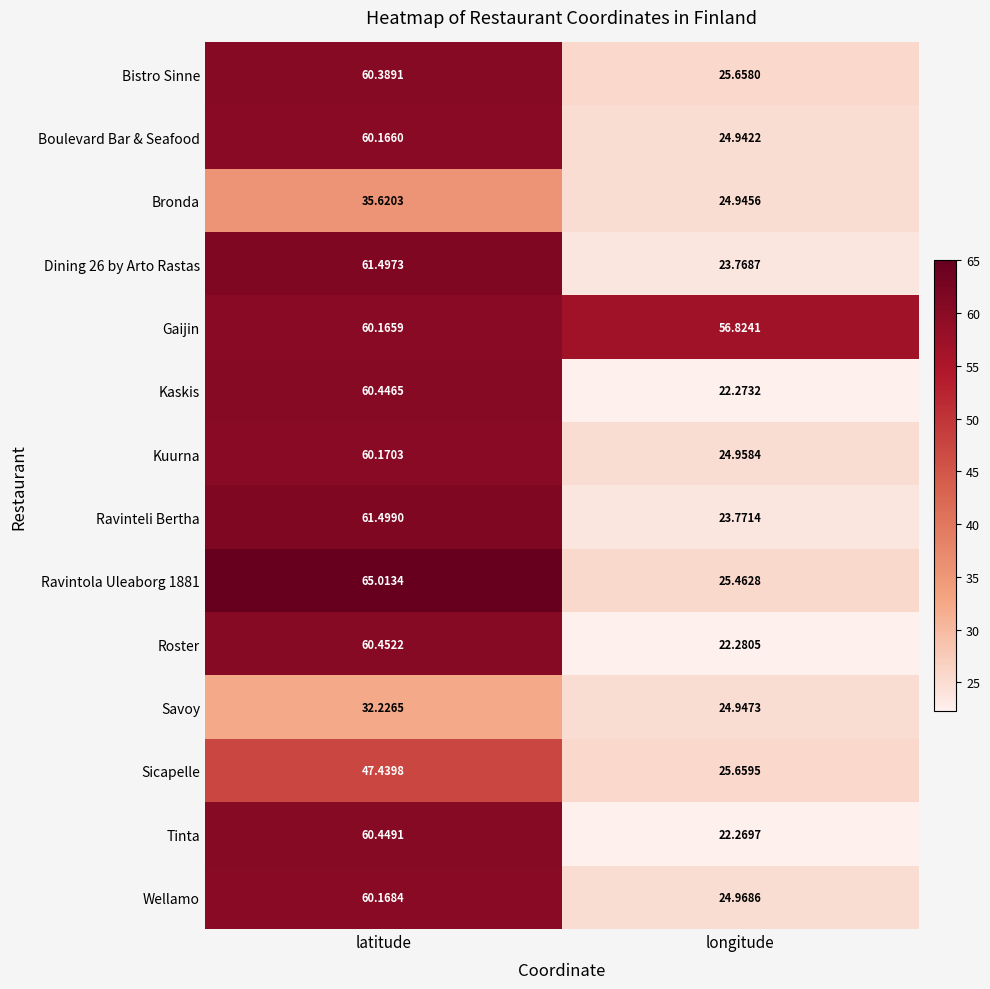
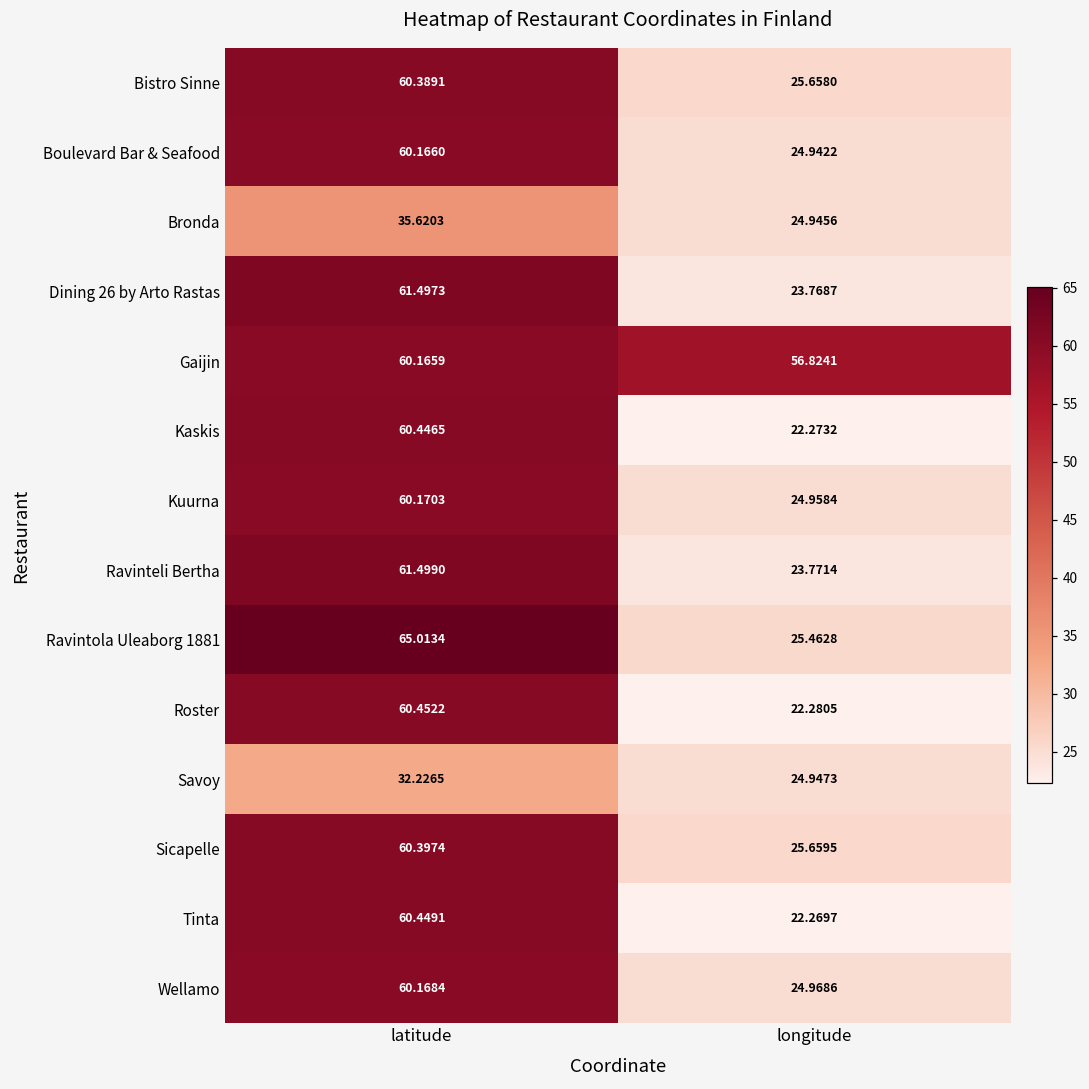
Sicapelle, latitude: 47.4398 -> 60.3974
